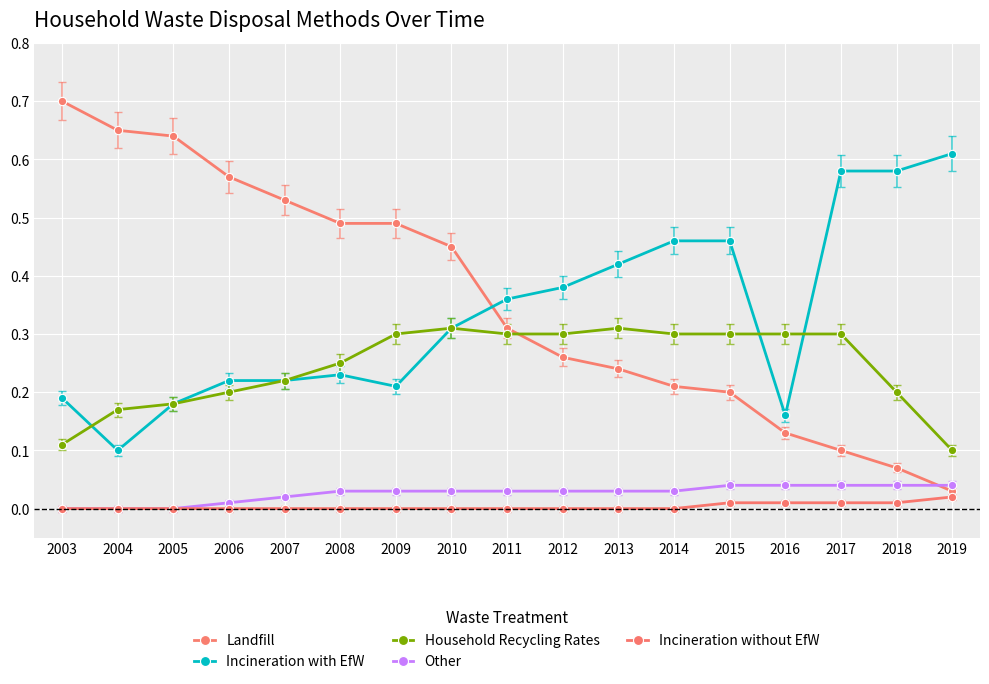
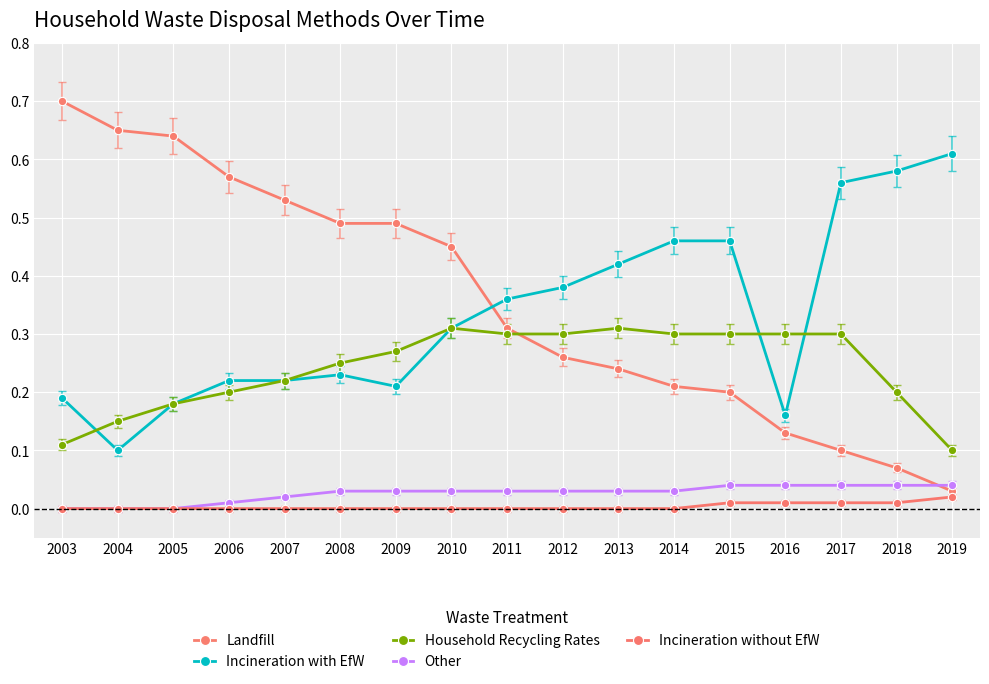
Household Recycling Rates, 2004: 0.17 -> 0.15
Household Recycling Rates, 2009: 0.30 -> 0.27
Incineration with EfW, 2017: 0.58 -> 0.56
